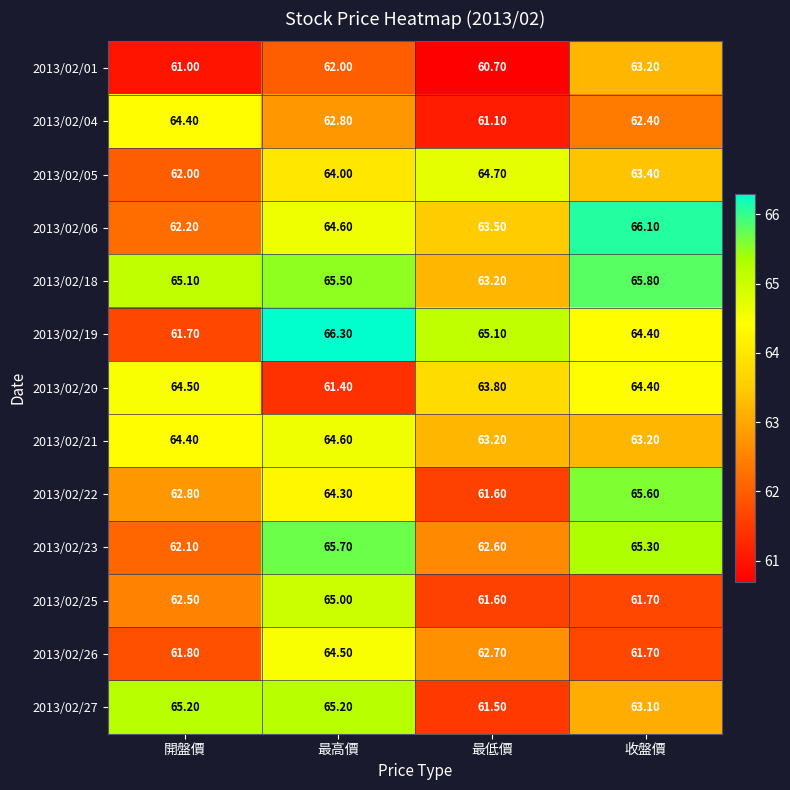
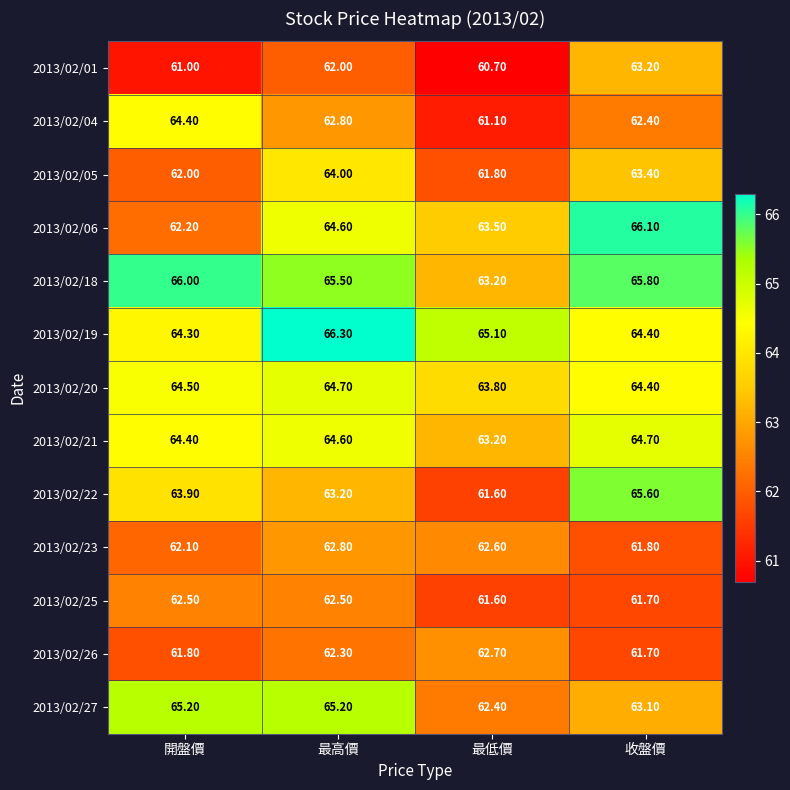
2013/02/05, 最低價: 64.70 -> 61.80
2013/02/18, 開盤價: 65.10 -> 66.00
2013/02/19, 開盤價: 61.70 -> 64.30
2013/02/20, 最高價: 61.40 -> 64.70
2013/02/21, 收盤價: 63.20 -> 64.70
2013/02/22, 開盤價: 62.80 -> 63.90
2013/02/22, 最高價: 64.30 -> 63.20
2013/02/23, 最高價: 65.70 -> 62.80
2013/02/23, 收盤價: 65.30 -> 61.80
2013/02/25, 最高價: 65.00 -> 62.50
2013/02/26, 最高價: 64.50 -> 62.30
2013/02/27, 最低價: 61.50 -> 62.40
